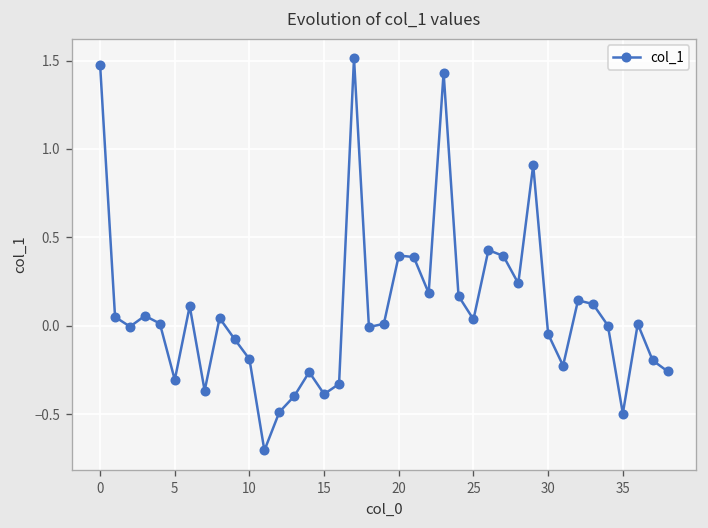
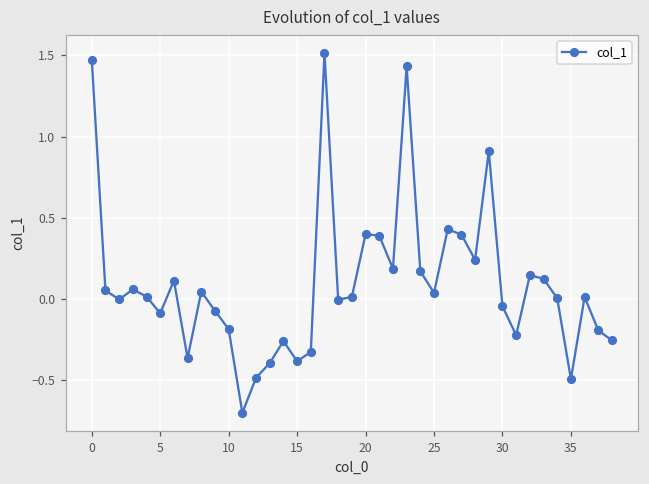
5: -0.31 -> -0.09
